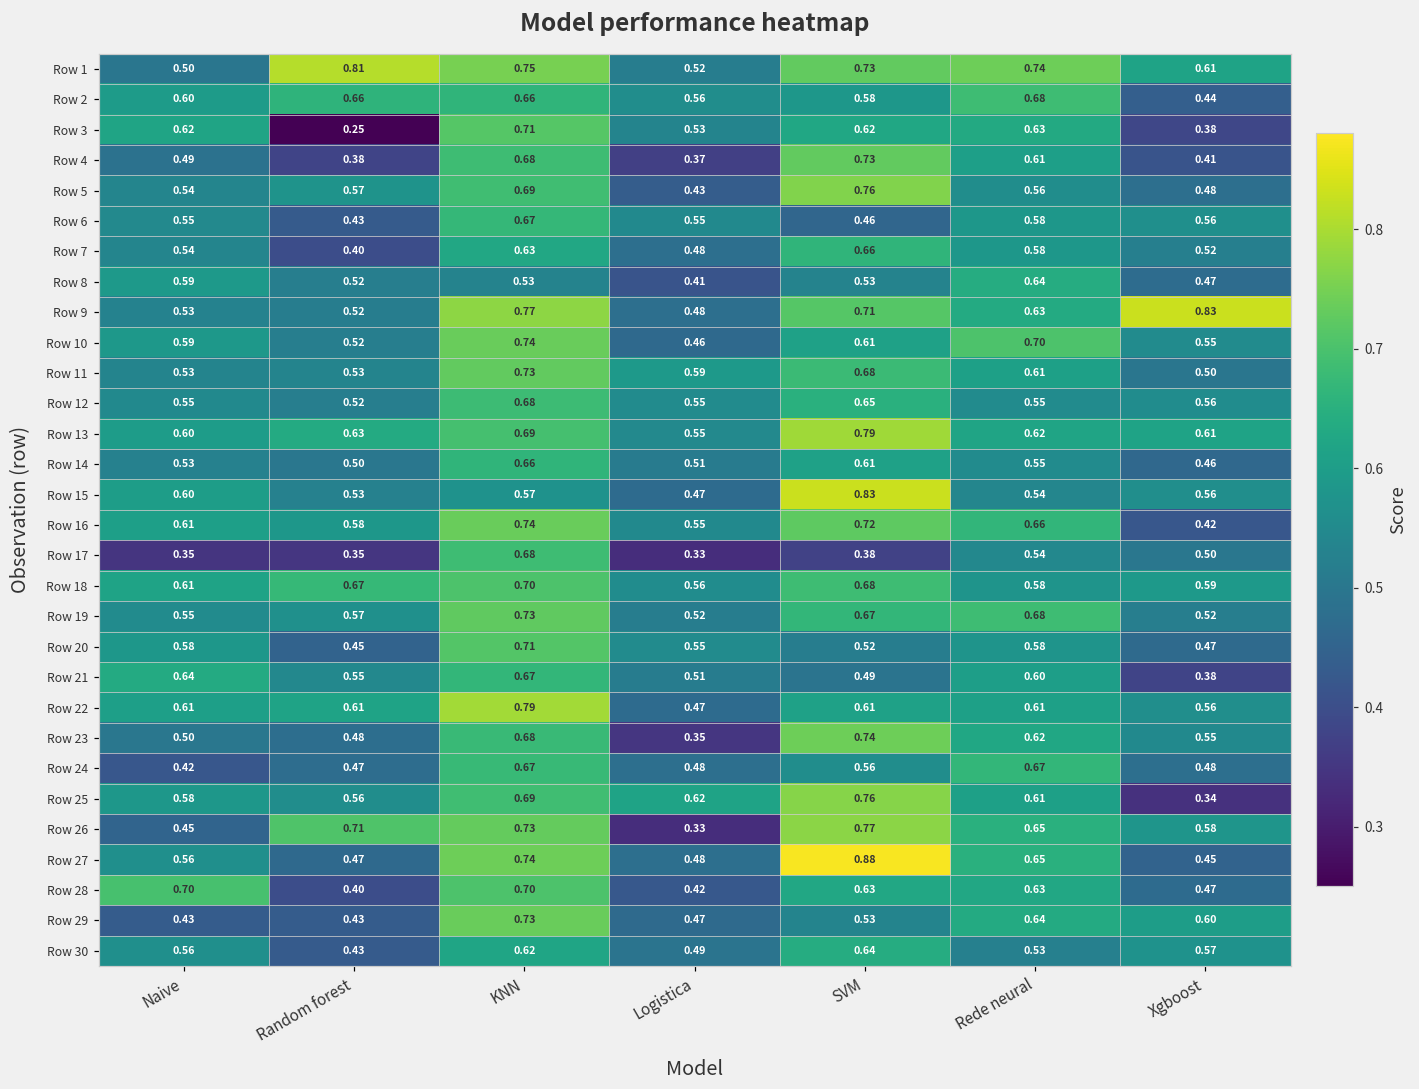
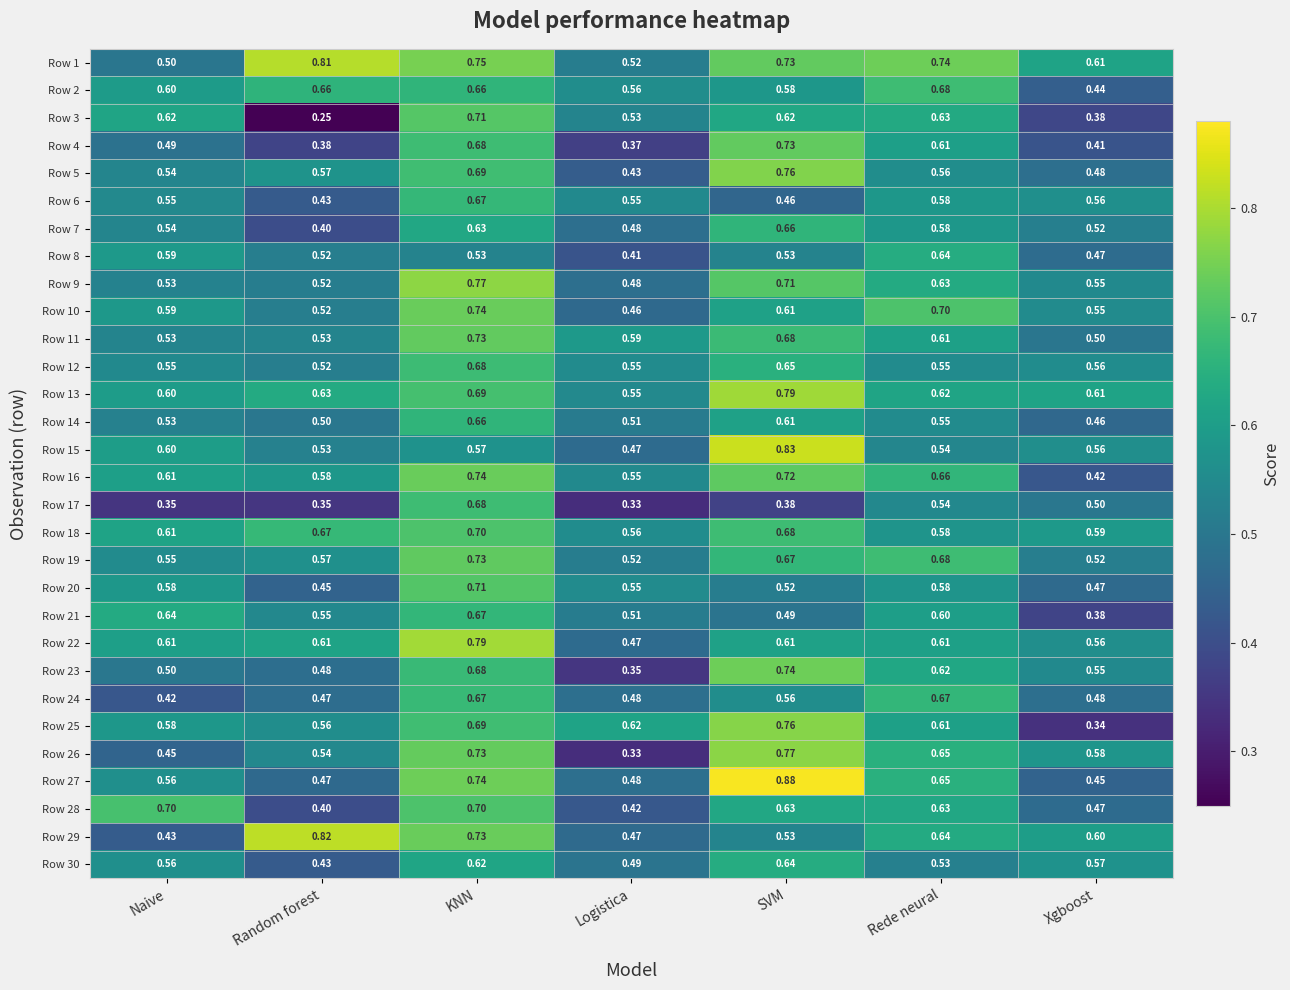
Row 9, Xgboost: 0.83 -> 0.55
Row 26, Random forest: 0.71 -> 0.54
Row 29, Random forest: 0.43 -> 0.82
